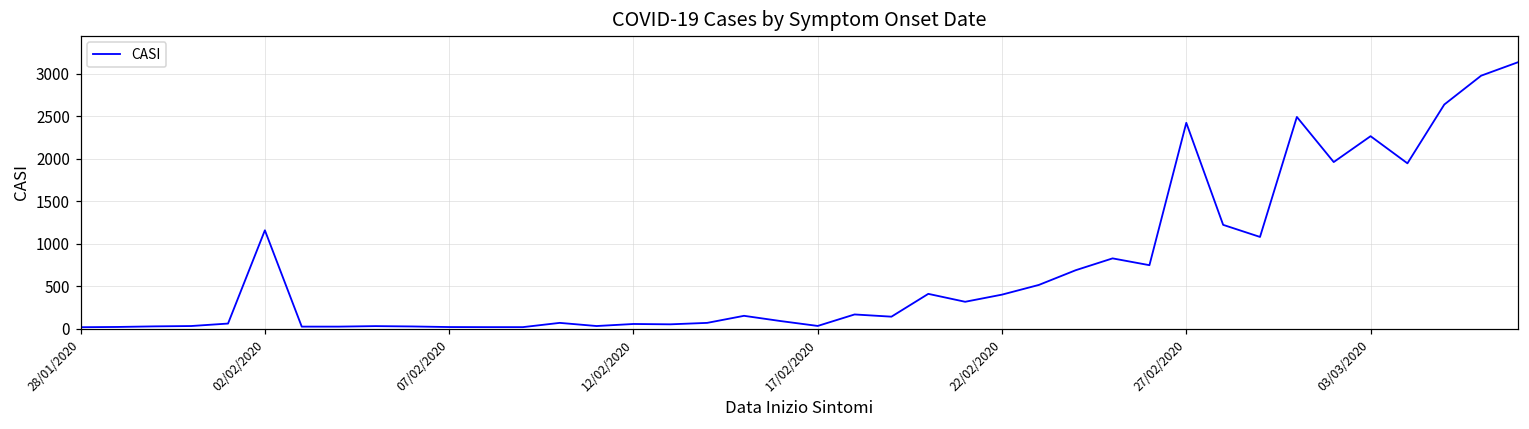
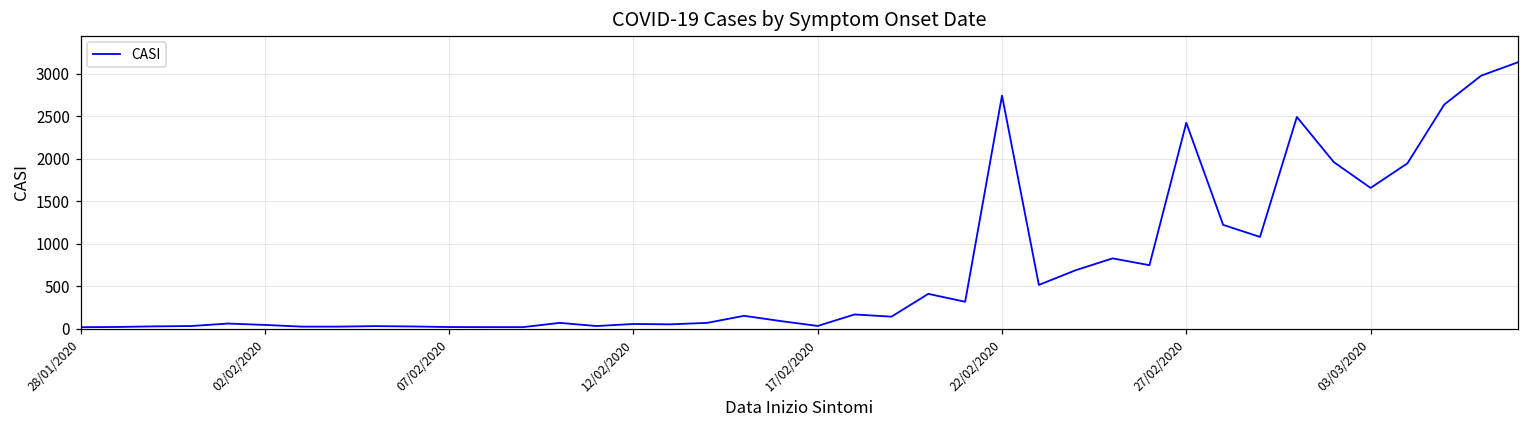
02/02/2020: 1200 -> 0
22/02/2020: 400 -> 2700
03/03/2020: 2300 -> 1700
